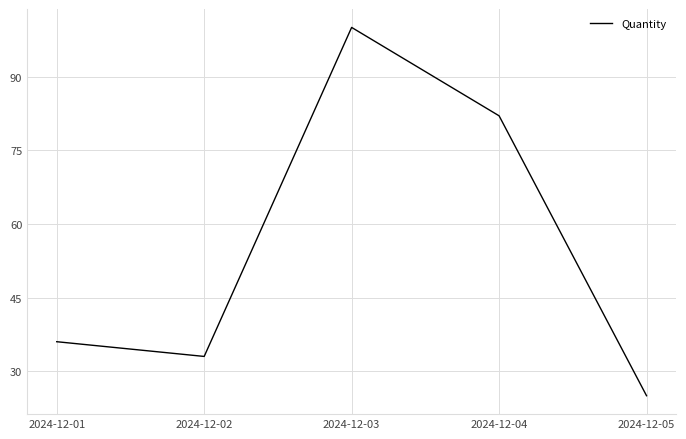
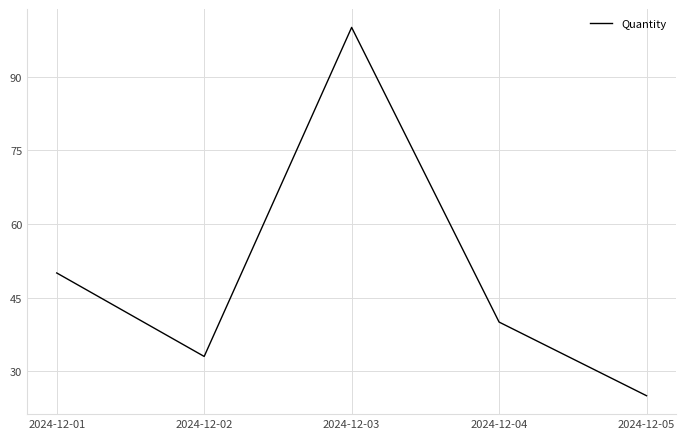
2024-12-01: 36 -> 50
2024-12-04: 82 -> 40
